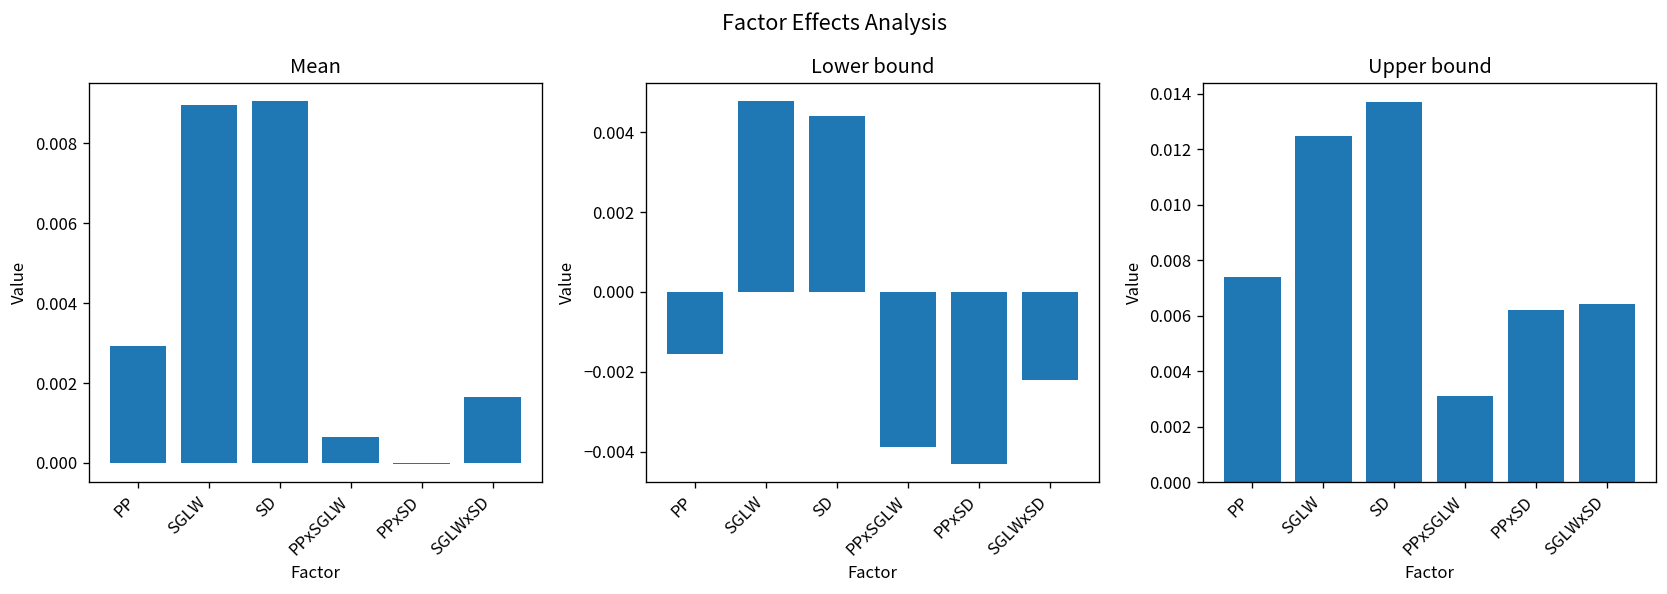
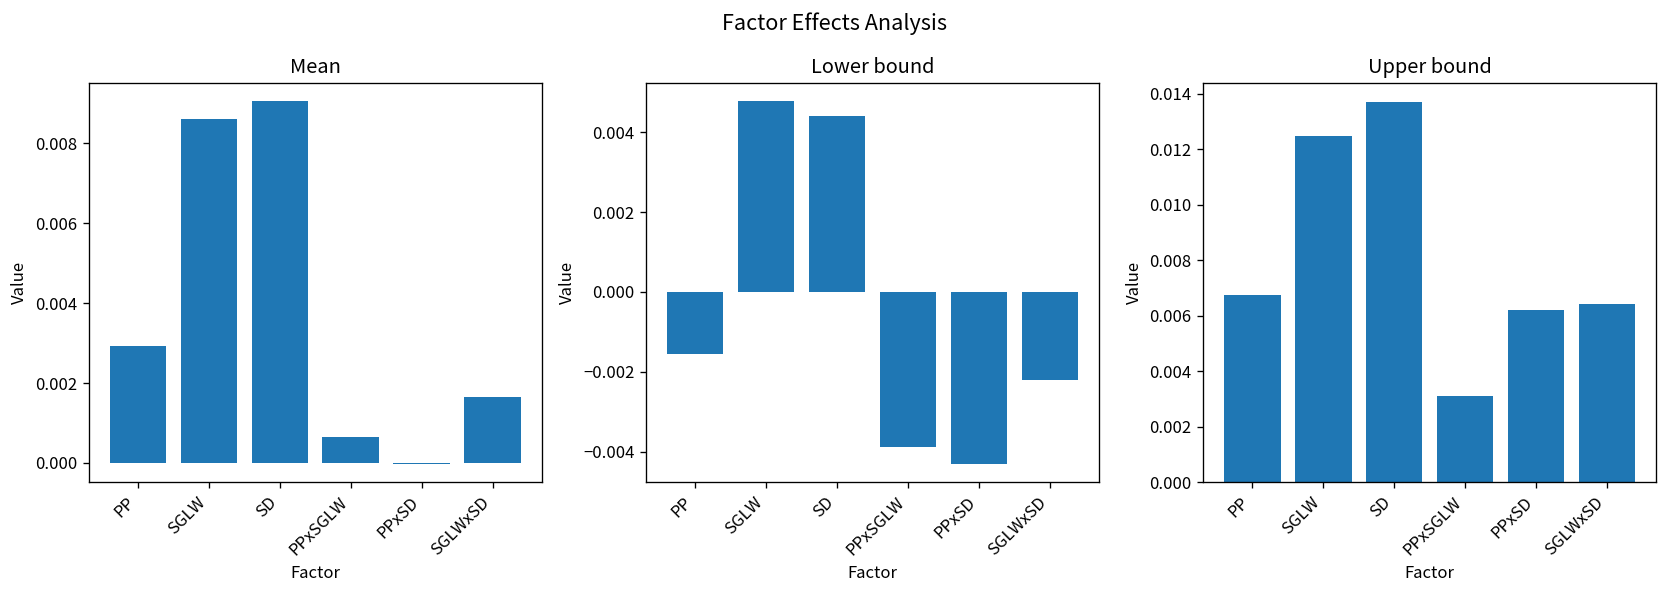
Mean, SGLW: 0.0090 -> 0.0086
Upper bound, PP: 0.0074 -> 0.0067
